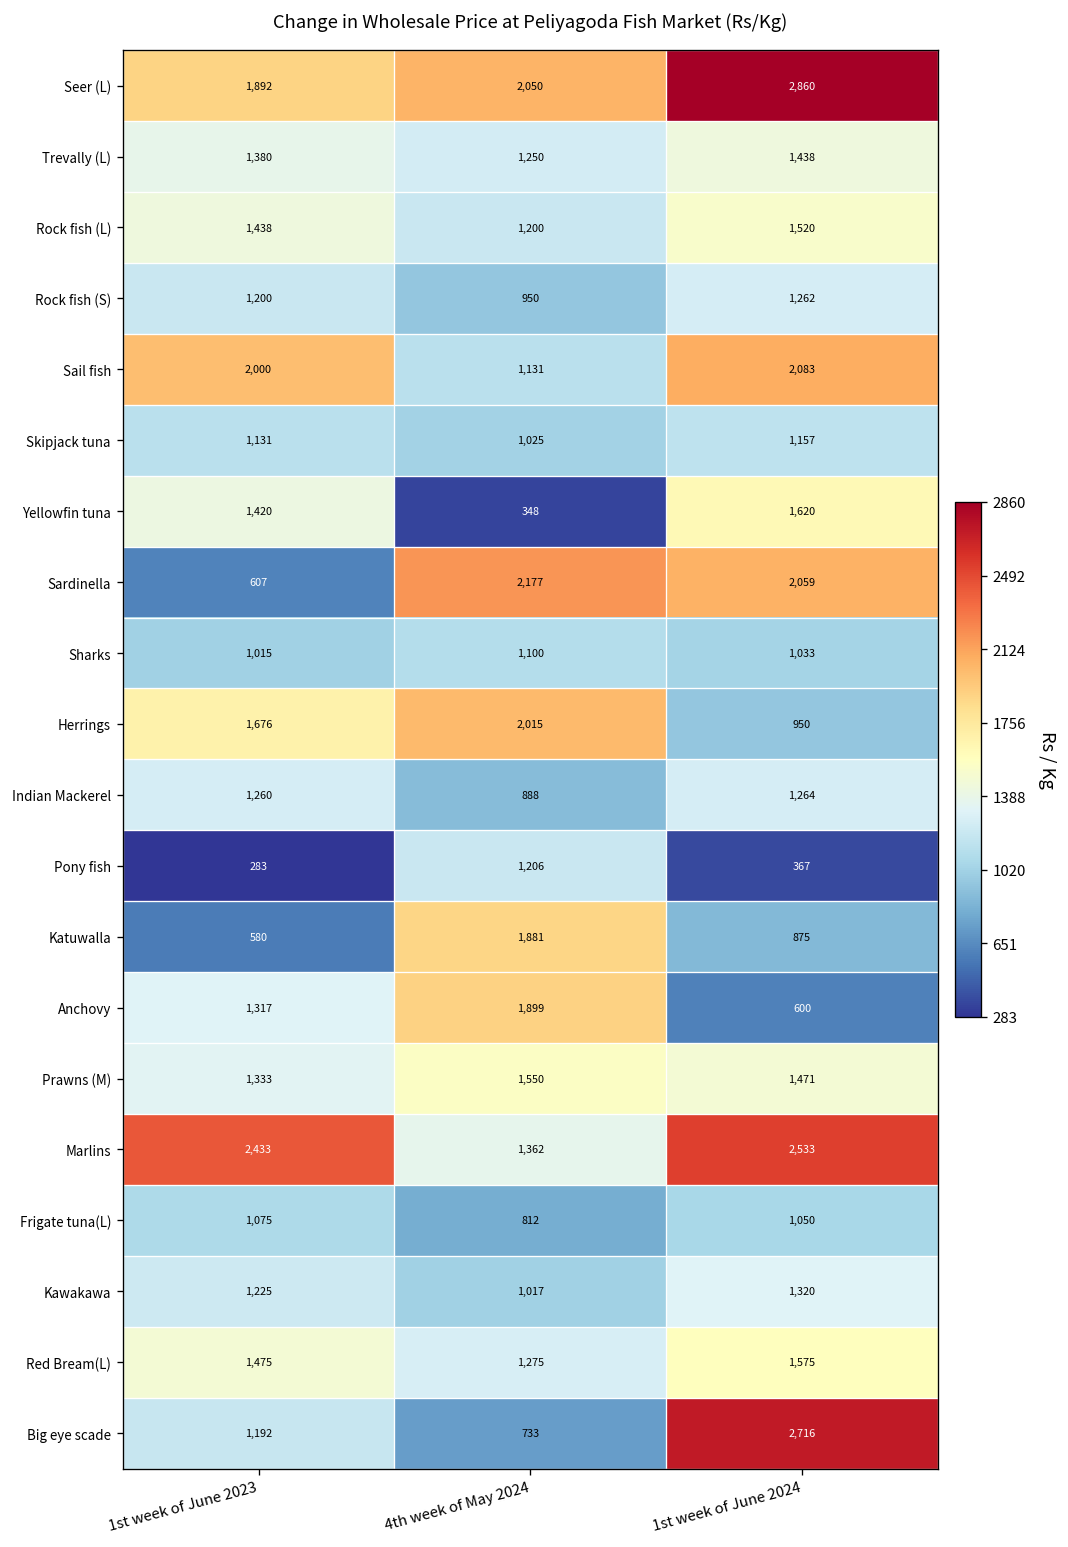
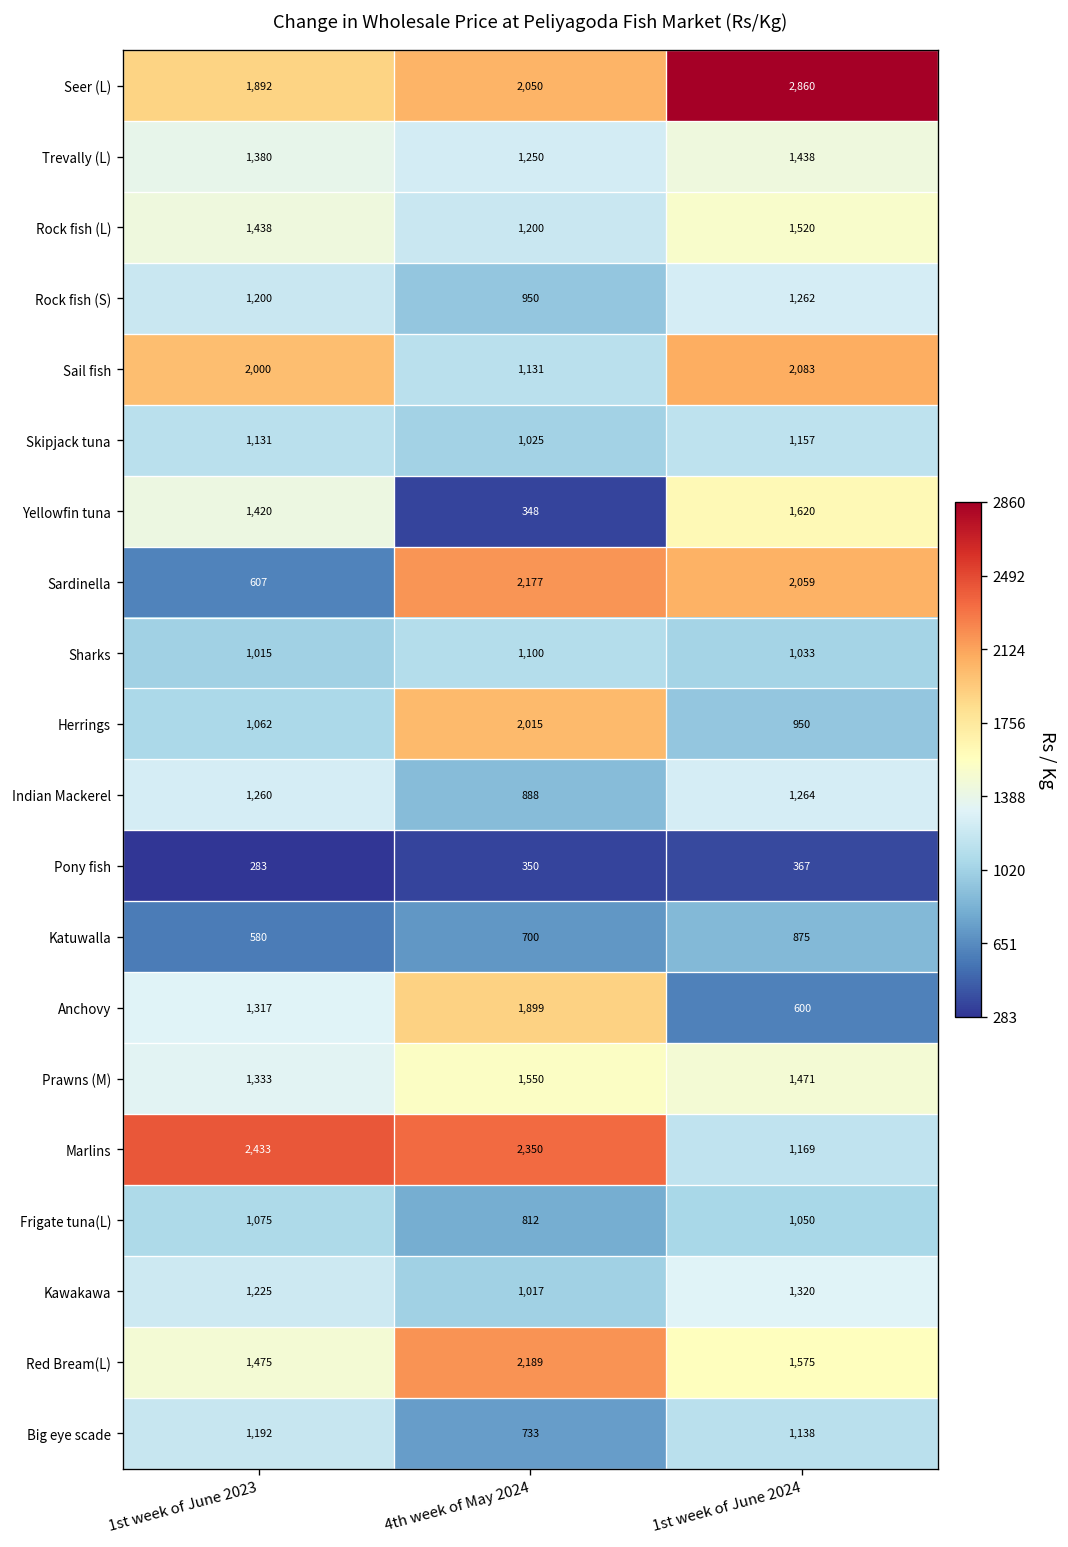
Herrings, 1st week of June 2023: 1,676 -> 1,062
Pony fish, 4th week of May 2024: 1,206 -> 350
Katuwalla, 4th week of May 2024: 1,881 -> 700
Marlins, 4th week of May 2024: 1,362 -> 2,350
Marlins, 1st week of June 2024: 2,533 -> 1,169
Red Bream(L), 4th week of May 2024: 1,275 -> 2,189
Big eye scade, 1st week of June 2024: 2,716 -> 1,138
